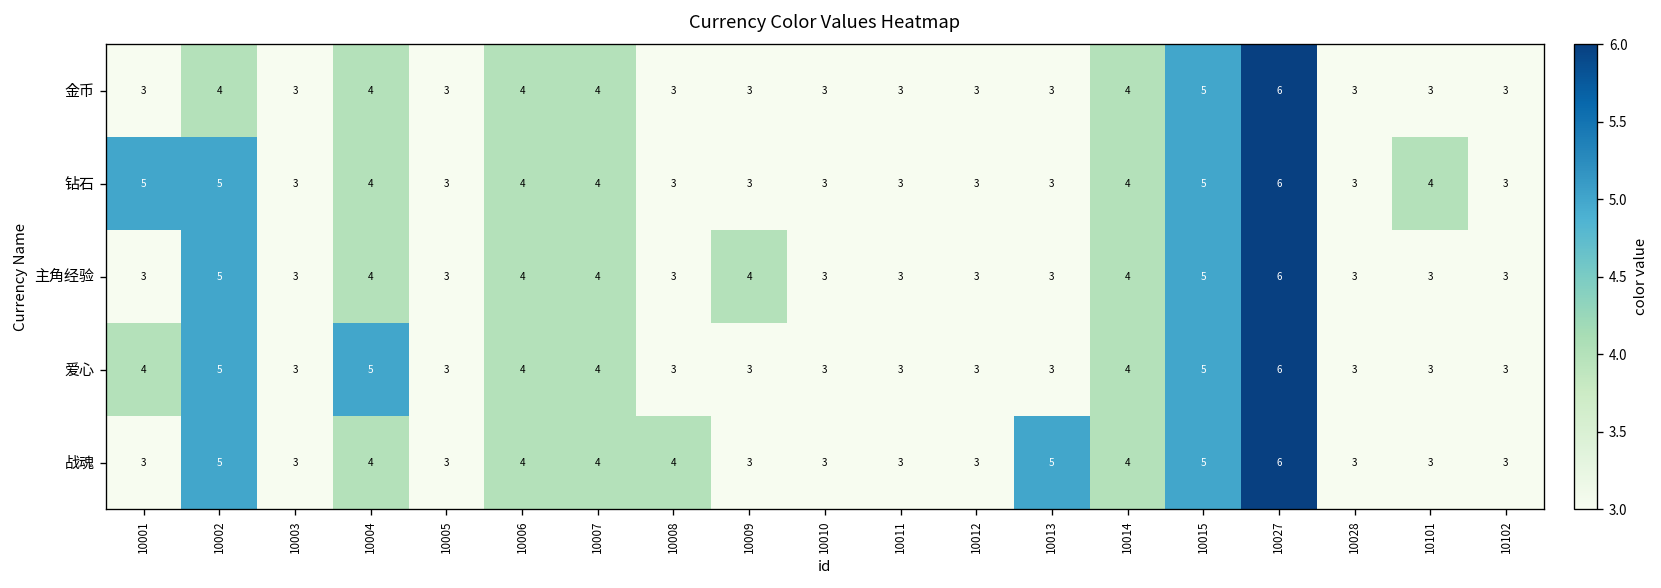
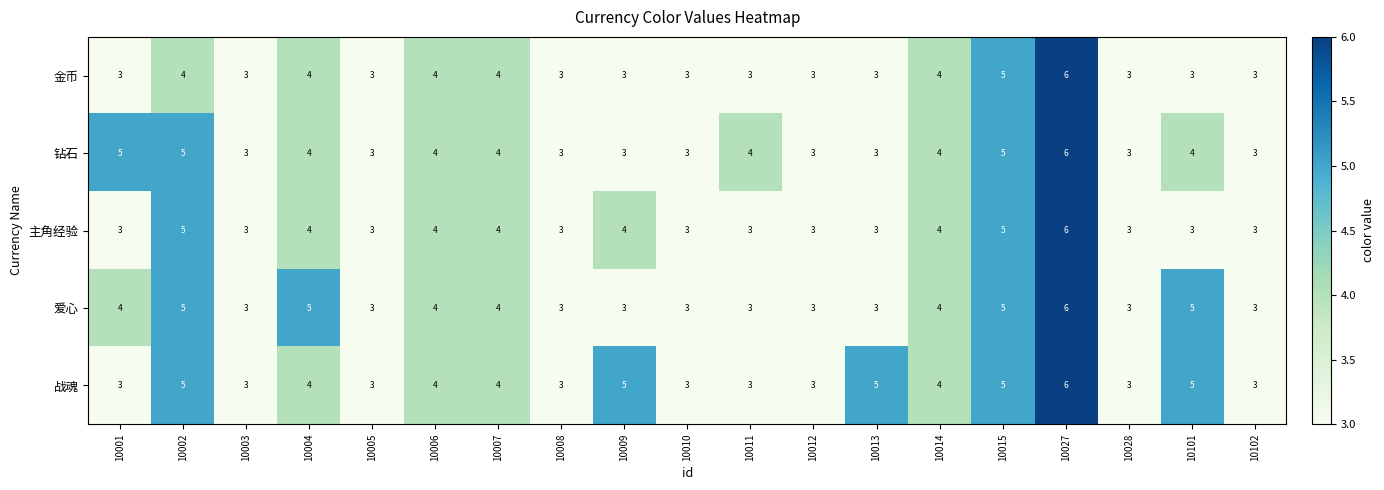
钻石, 10011: 3 -> 4
爱心, 10101: 3 -> 5
战魂, 10008: 4 -> 3
战魂, 10009: 3 -> 5
战魂, 10101: 3 -> 5
